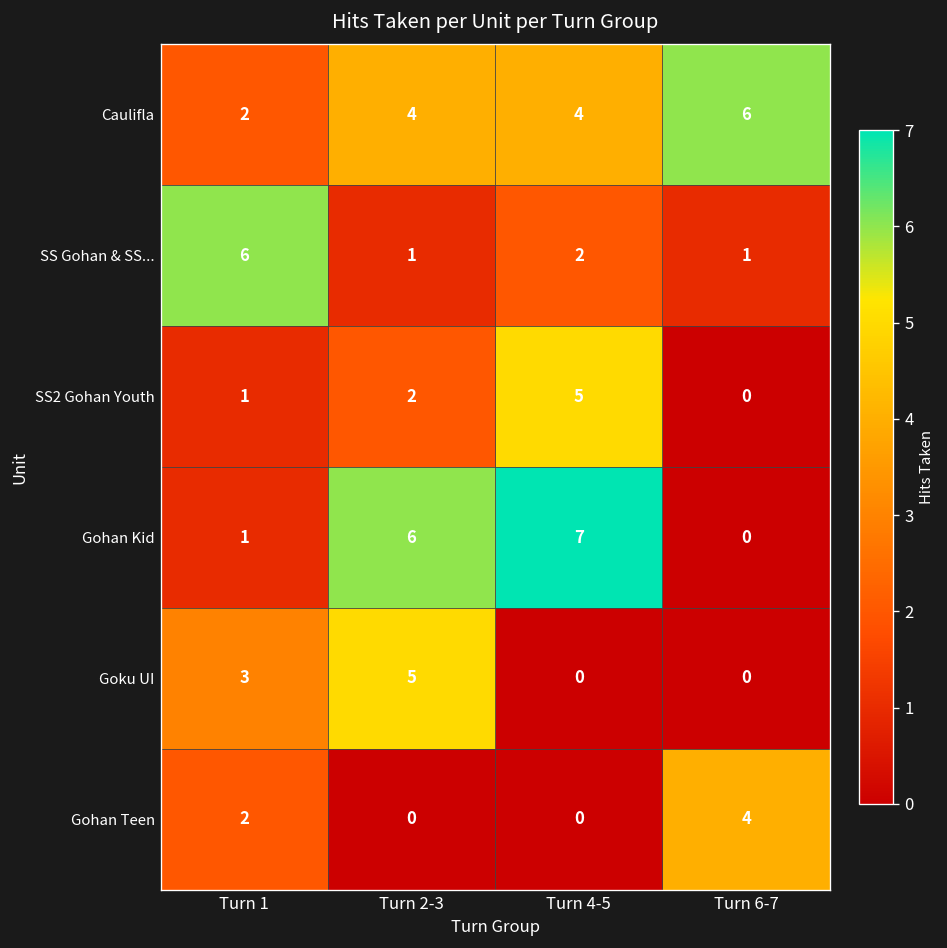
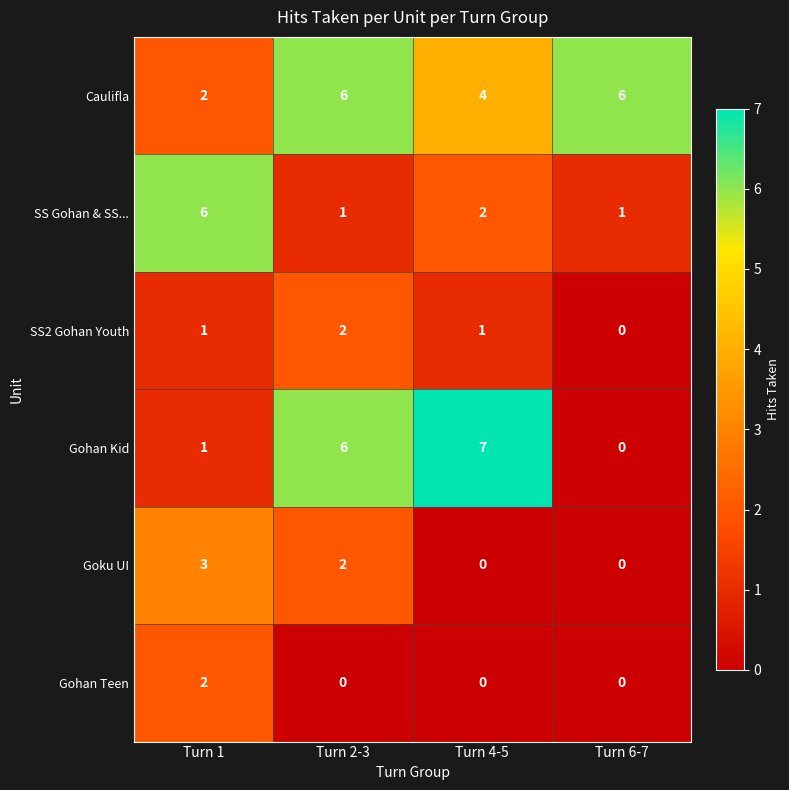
Caulifla, Turn 2-3: 4 -> 6
SS2 Gohan Youth, Turn 4-5: 5 -> 1
Goku UI, Turn 2-3: 5 -> 2
Gohan Teen, Turn 6-7: 4 -> 0
